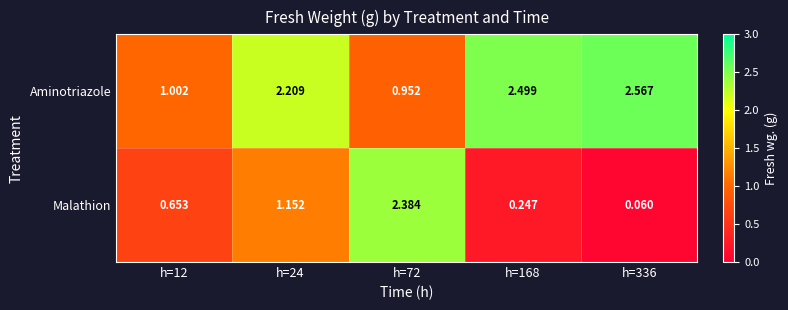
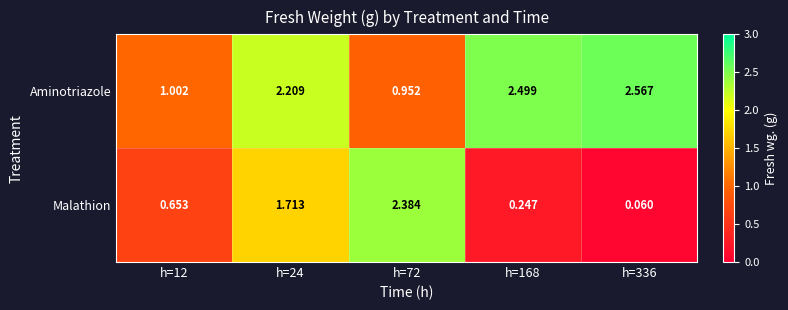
Malathion, h=24: 1.152 -> 1.713
